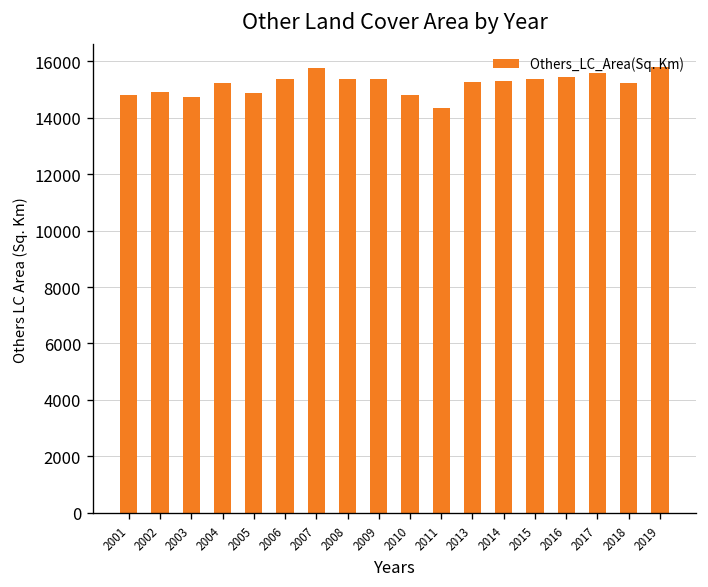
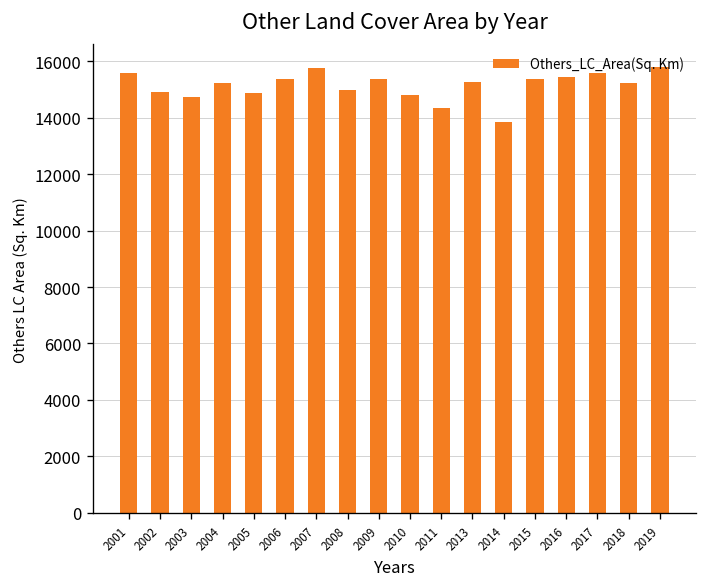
2001: 14800 -> 15600
2008: 15400 -> 15000
2014: 15300 -> 13800
